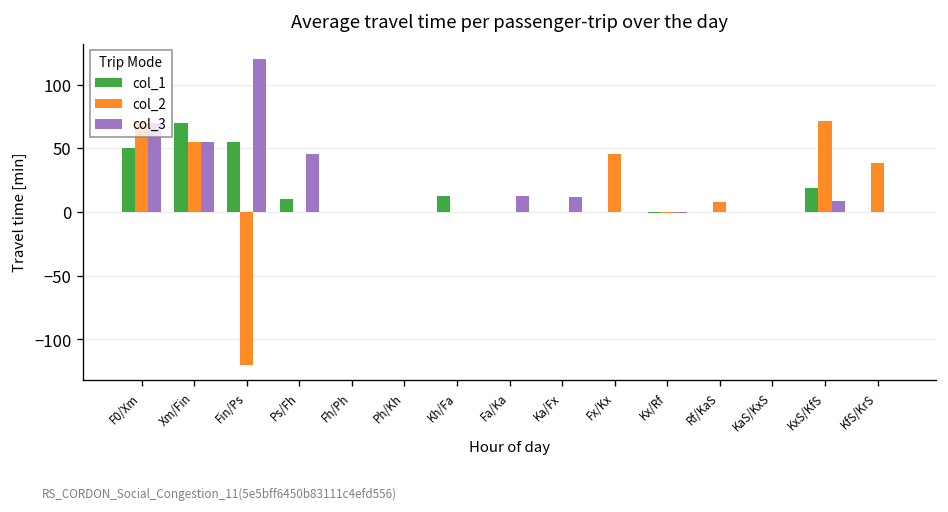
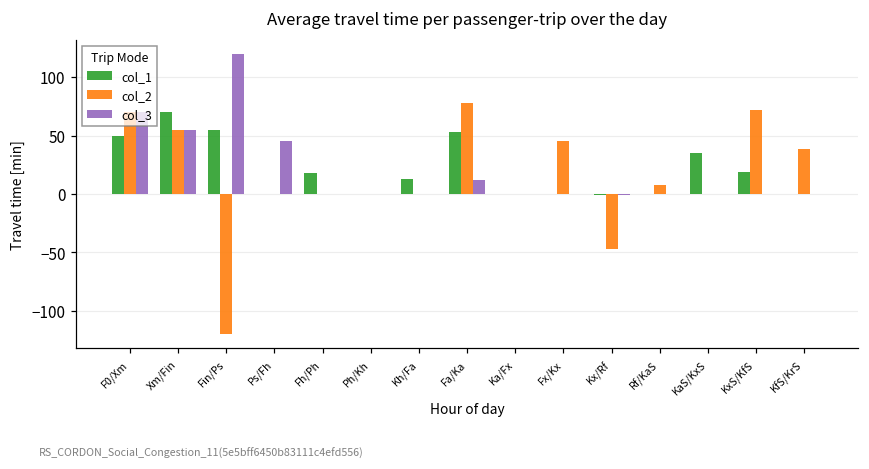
col_1, Ps/Fh: 10 -> 0
col_1, Fh/Ph: 0 -> 18
col_1, Fa/Ka: 0 -> 53
col_2, Fa/Ka: 0 -> 78
col_3, Ka/Fx: 12 -> 0
col_2, Kx/Rf: -1 -> -47
col_1, KaS/KxS: 0 -> 35
col_3, KxS/KfS: 8 -> 0
